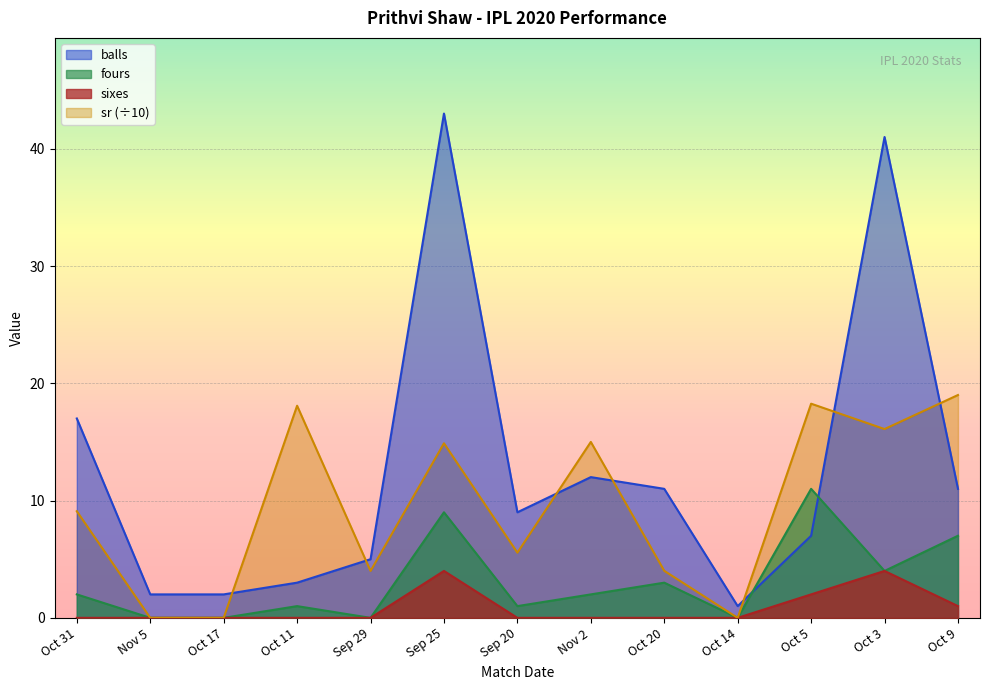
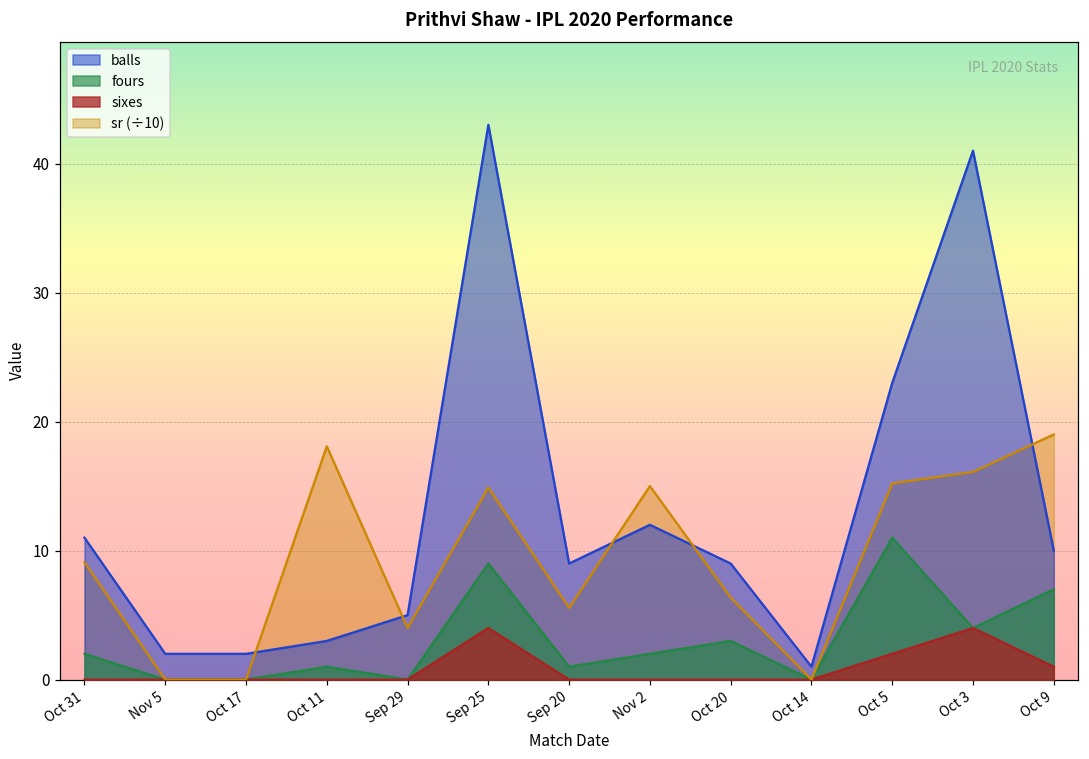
balls, Oct 31: 17 -> 11
balls, Oct 20: 11 -> 9
sr (÷10), Oct 20: 4.0 -> 6.4
balls, Oct 5: 7 -> 23
sr (÷10), Oct 5: 18.3 -> 15.2
balls, Oct 9: 11 -> 10
